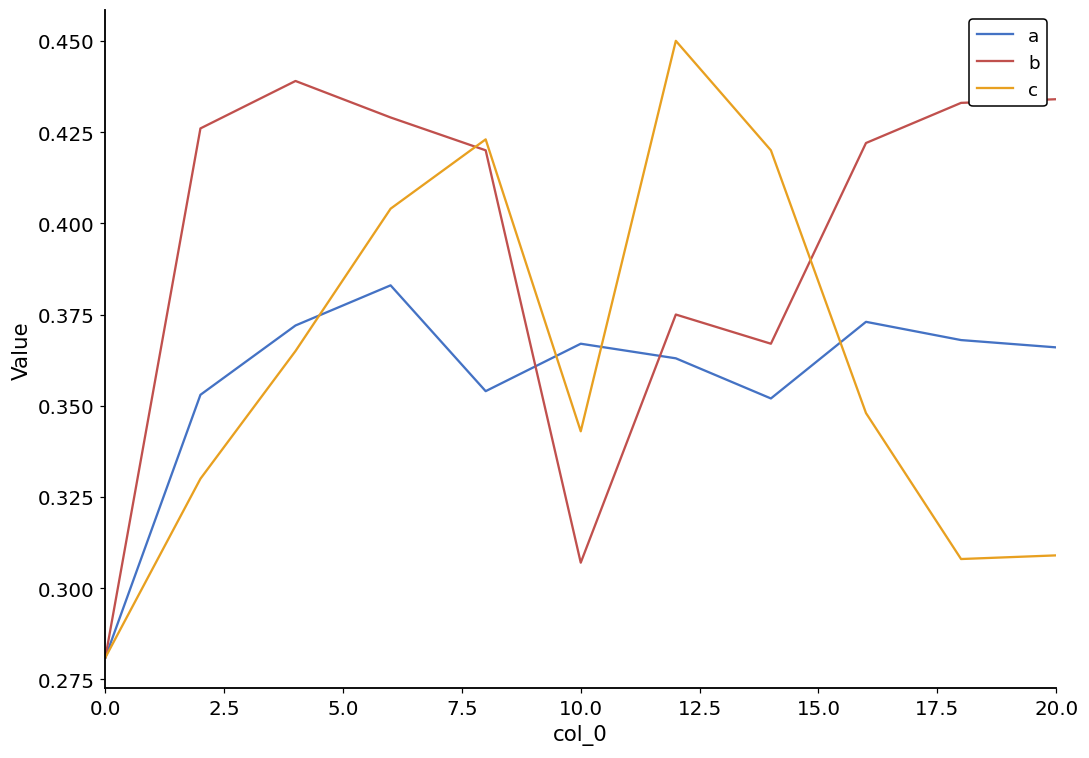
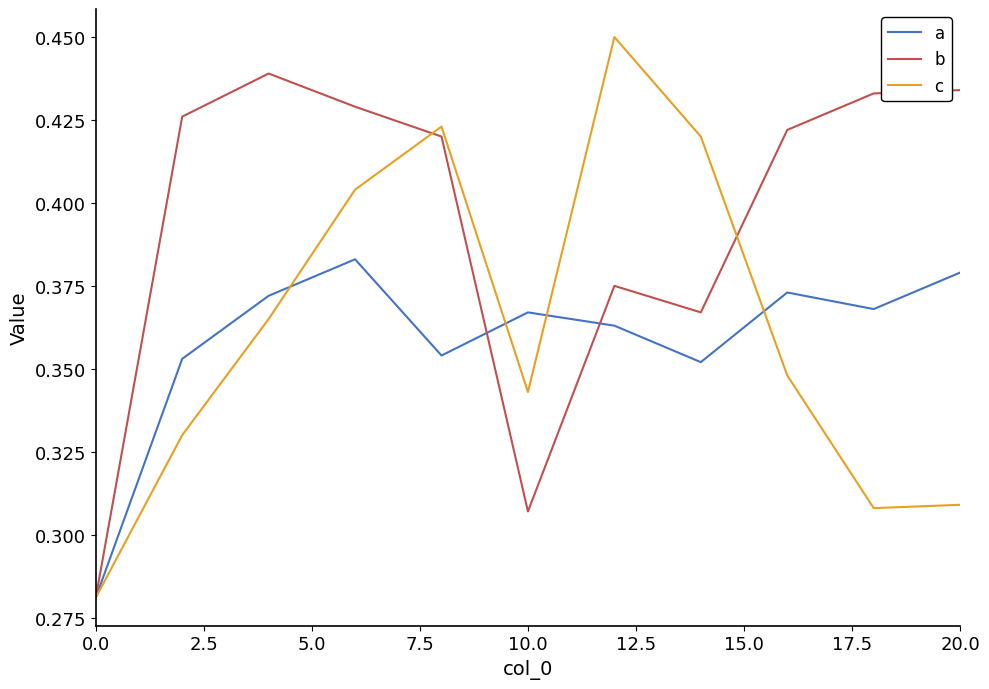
a, 20.0: 0.366 -> 0.379
